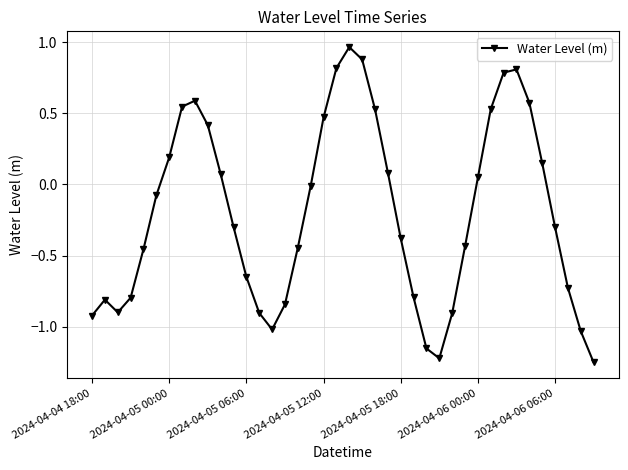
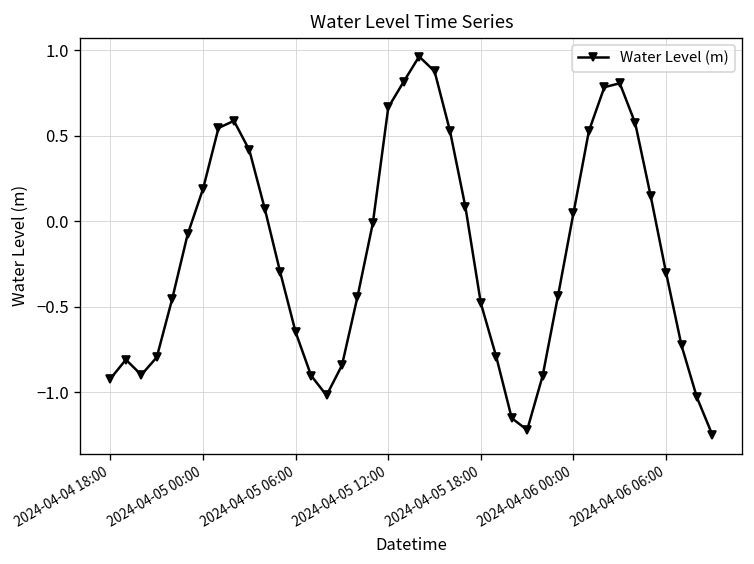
2024-04-05 12:00: 0.47 -> 0.67
2024-04-05 18:00: -0.38 -> -0.48
